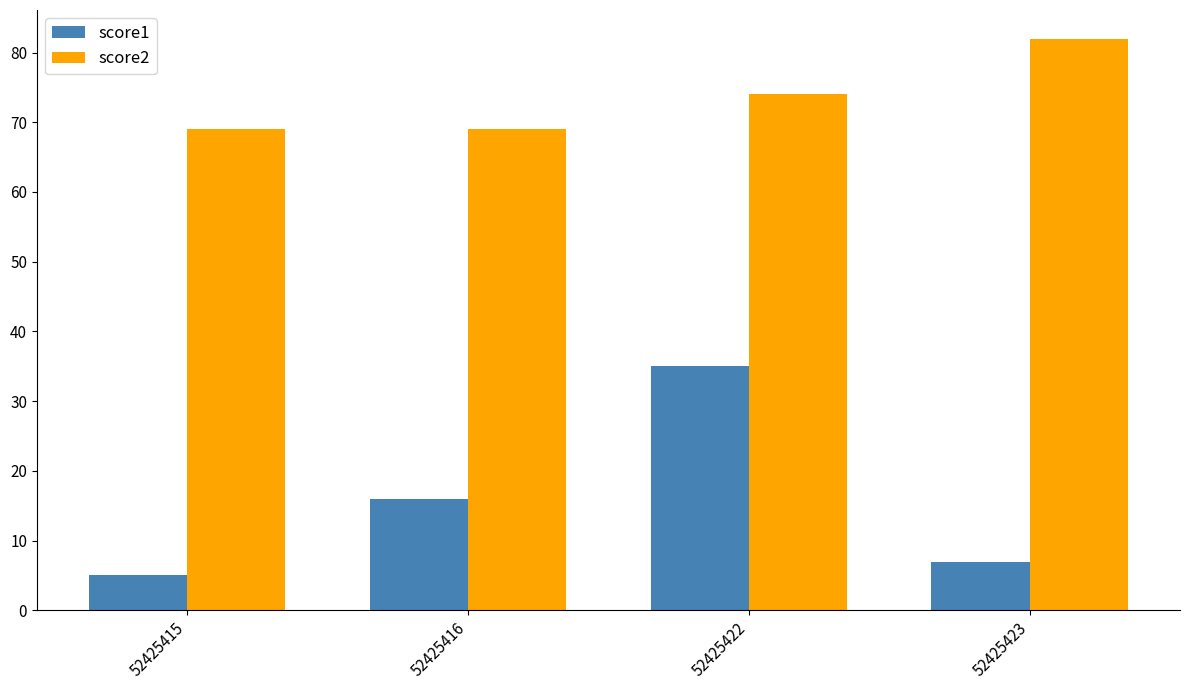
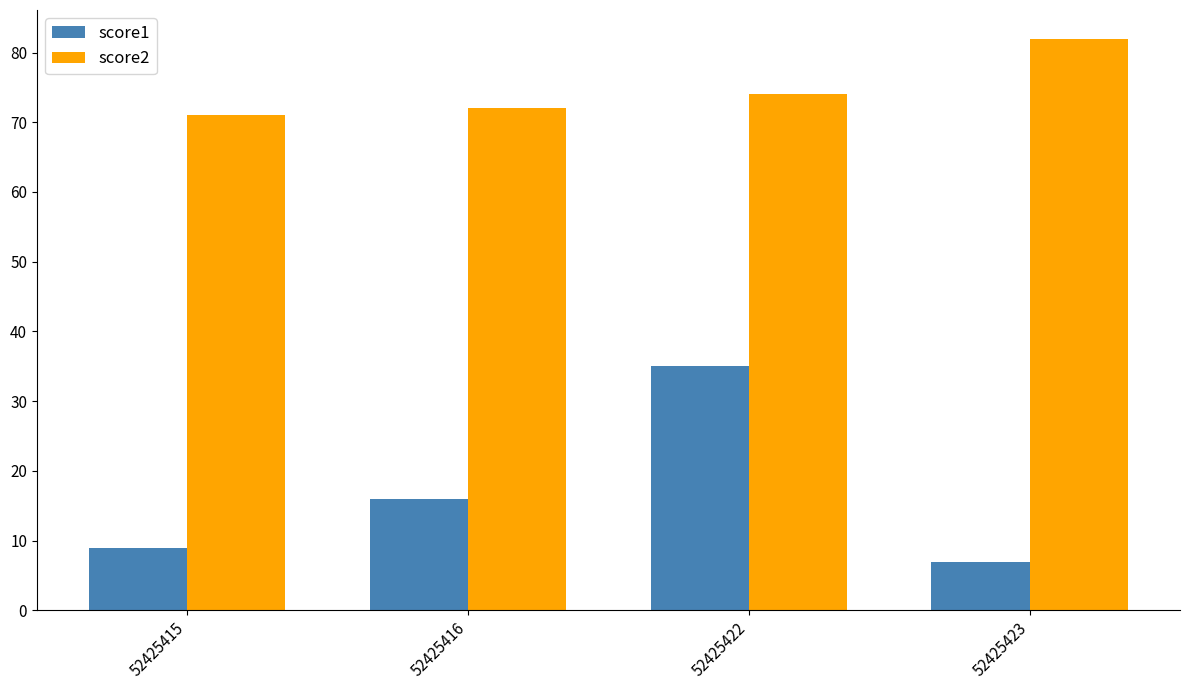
score1, 52425415: 5 -> 9
score2, 52425415: 69 -> 71
score2, 52425416: 69 -> 72
